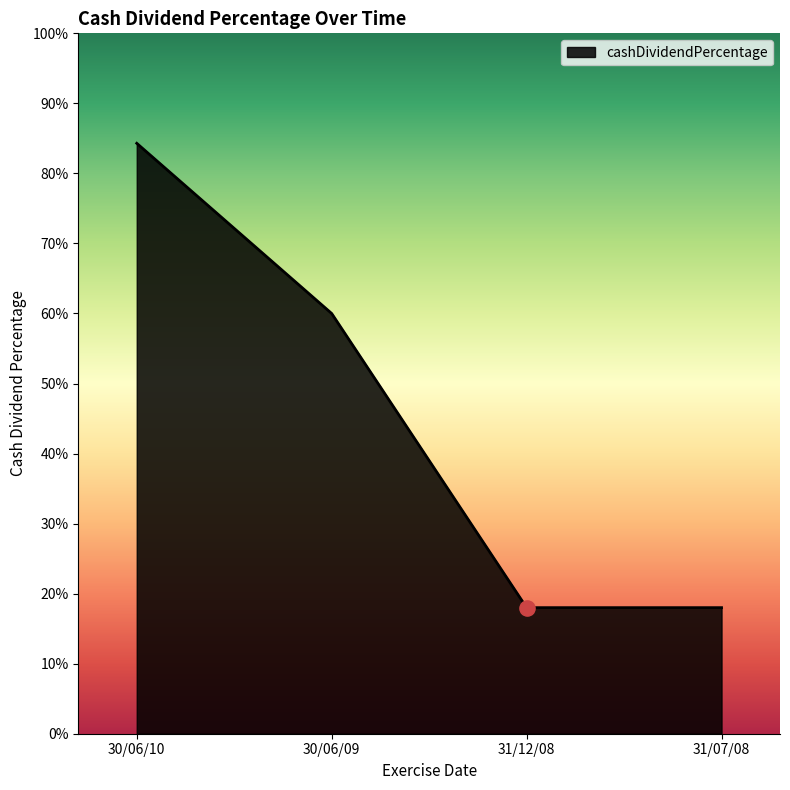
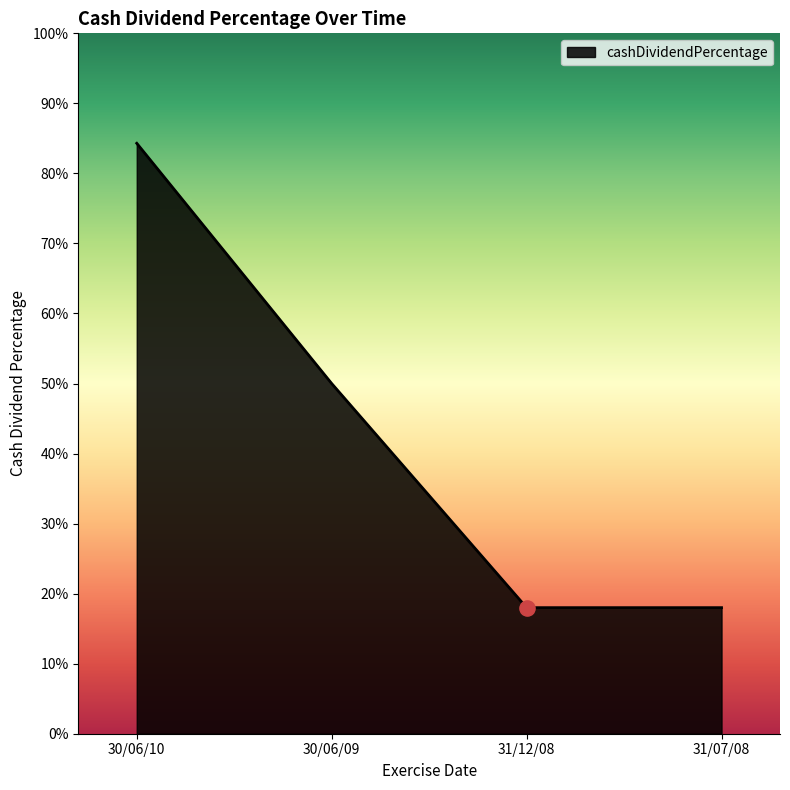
cashDividendPercentage, 30/06/09: 60% -> 50%
